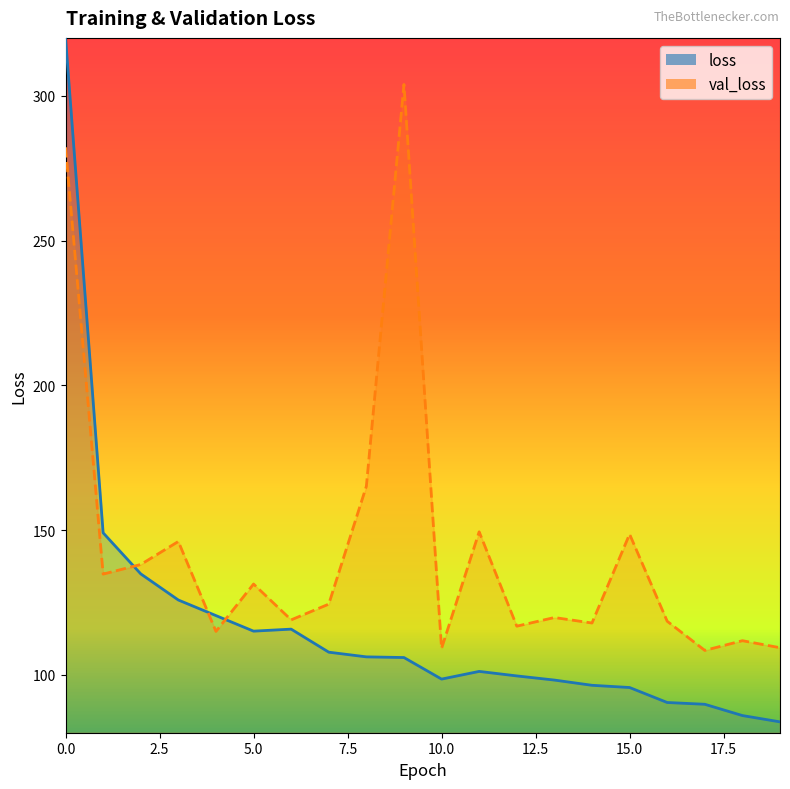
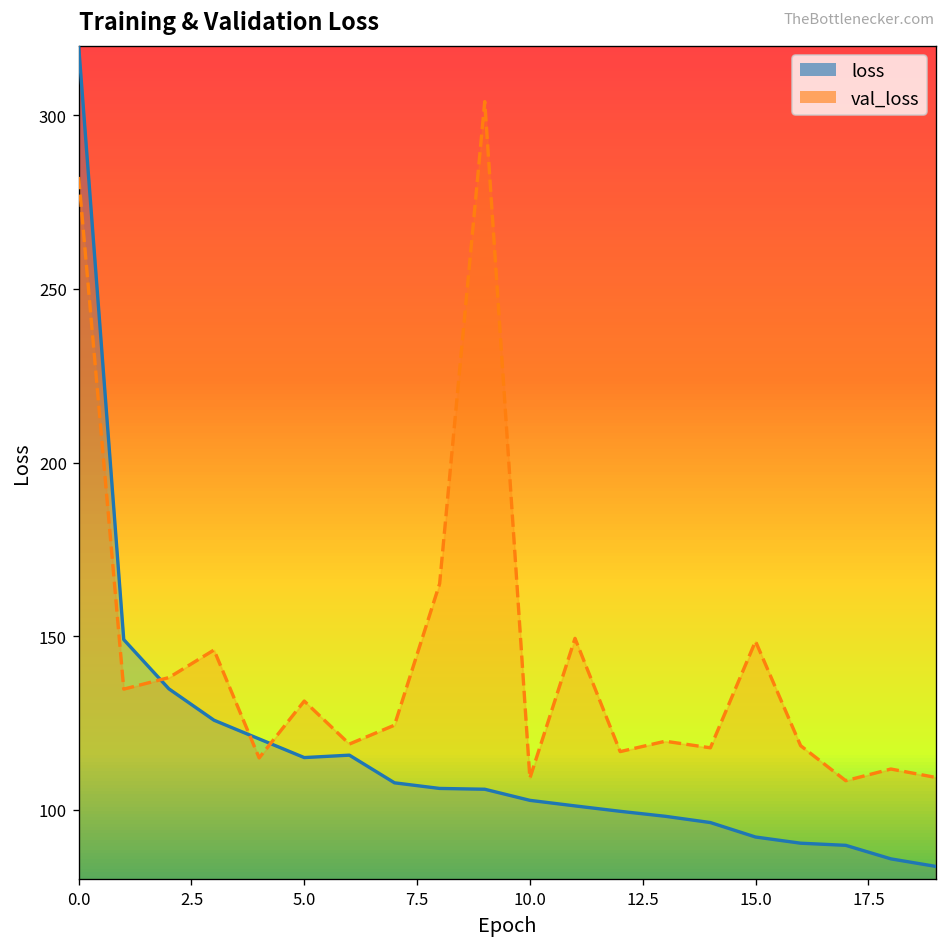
loss, 10.0: 99 -> 103
loss, 15.0: 96 -> 92
